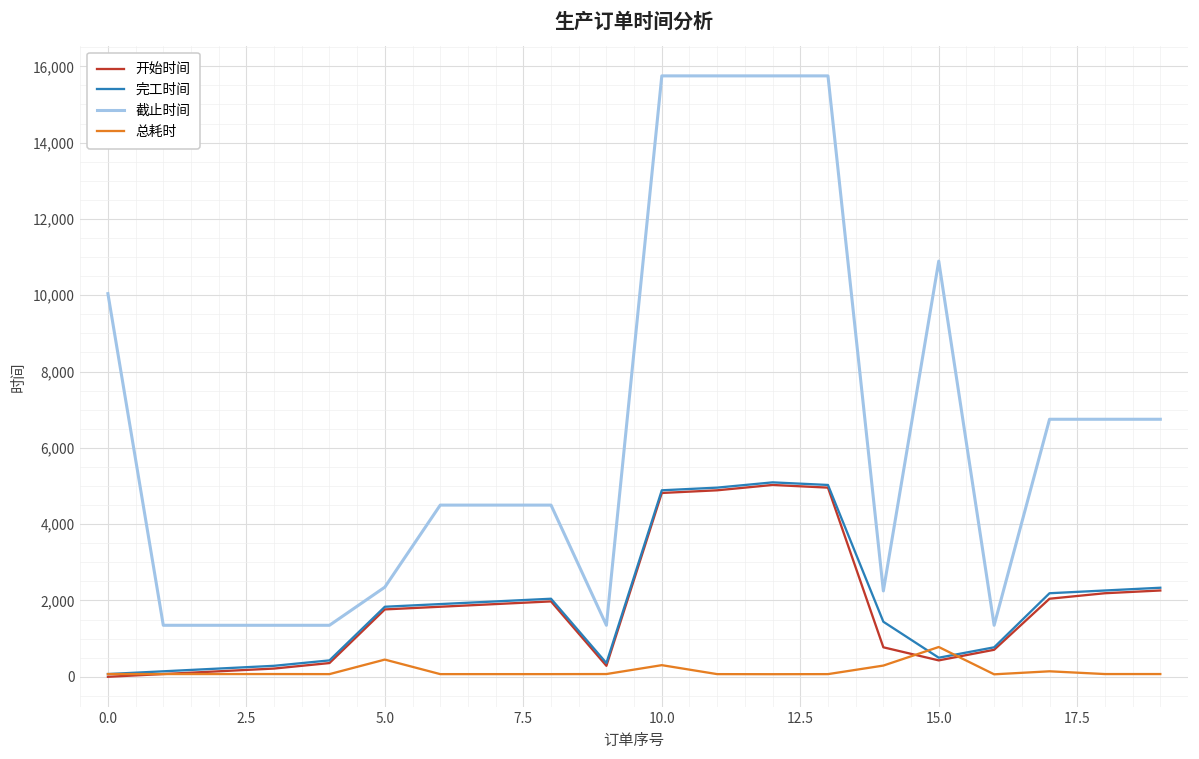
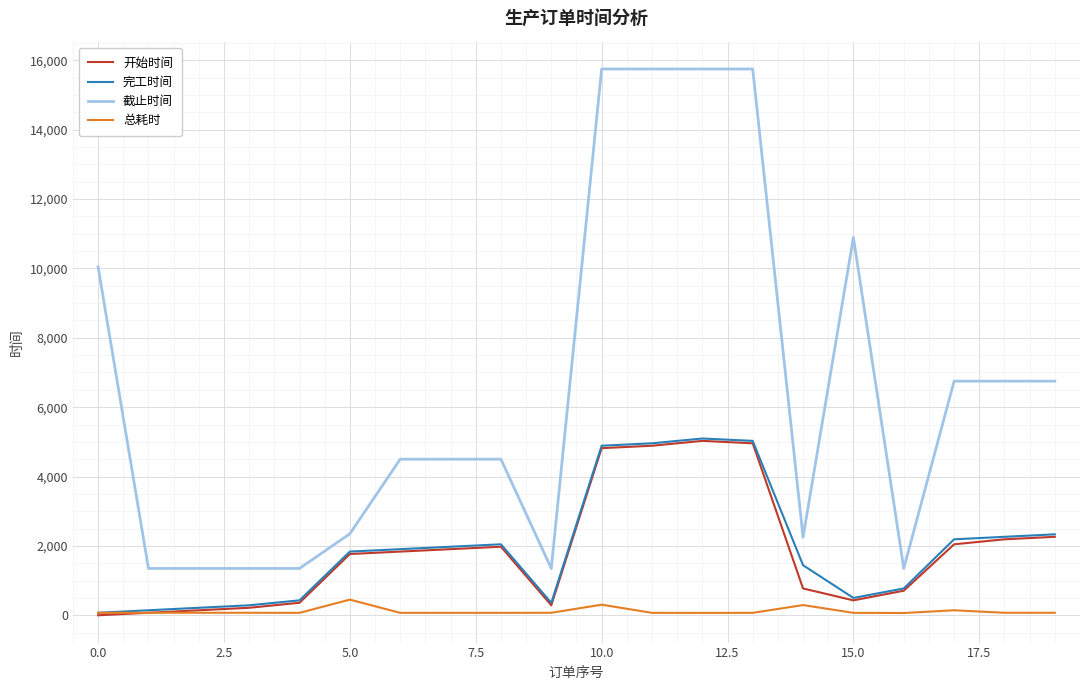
总耗时, 15.0: 800 -> 100
